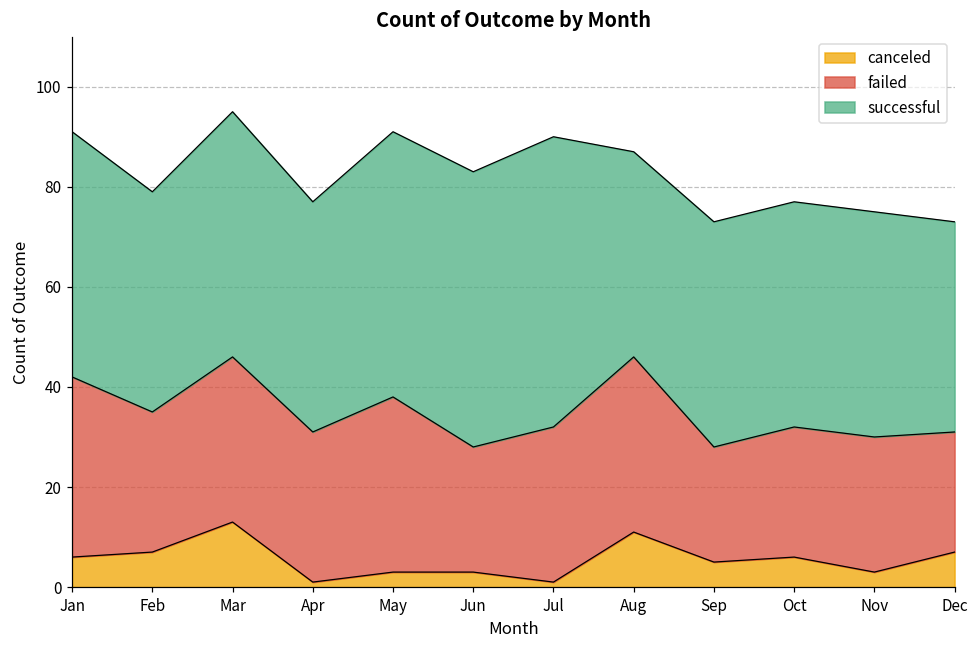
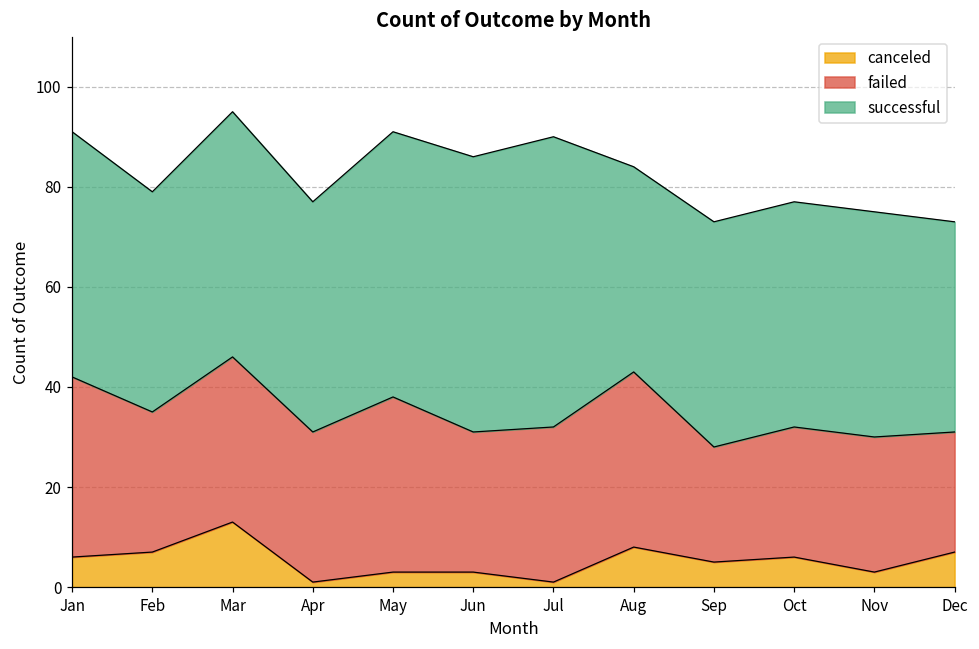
failed, Jun: 25 -> 28
canceled, Aug: 11 -> 8
